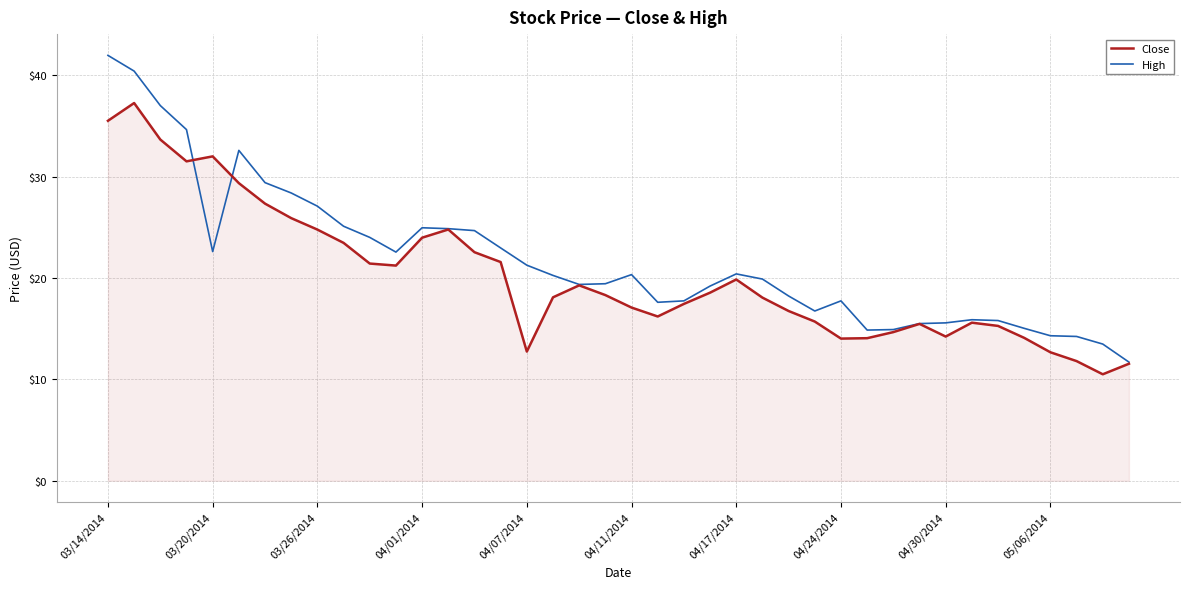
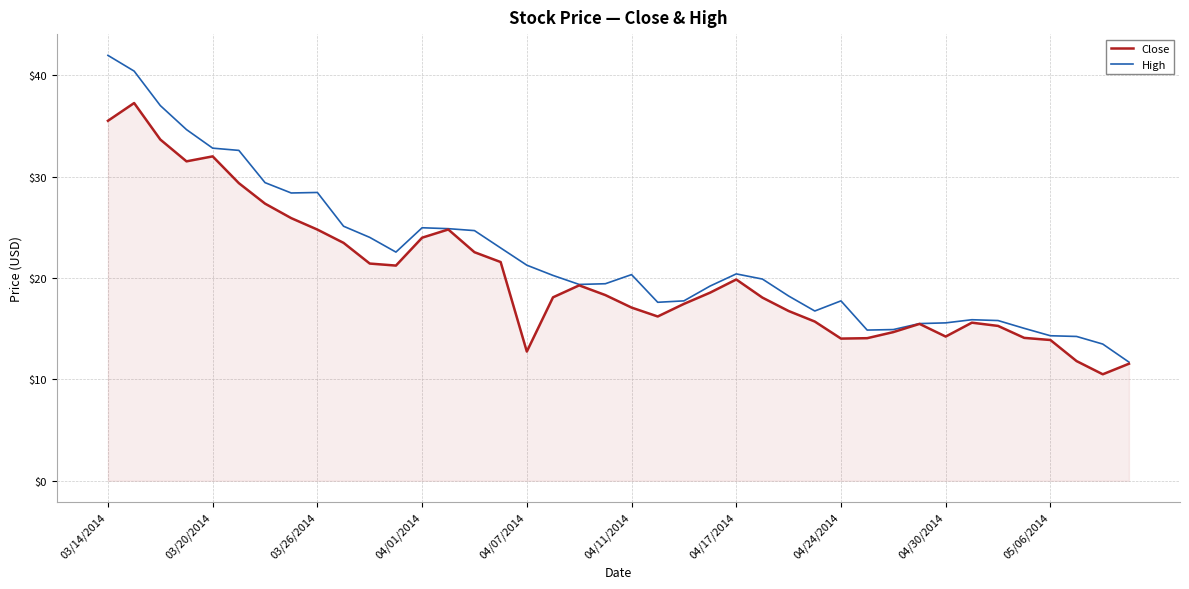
High, 03/20/2014: $22.6 -> $32.8
High, 03/26/2014: $27.1 -> $28.4
Close, 05/06/2014: $12.7 -> $13.9
